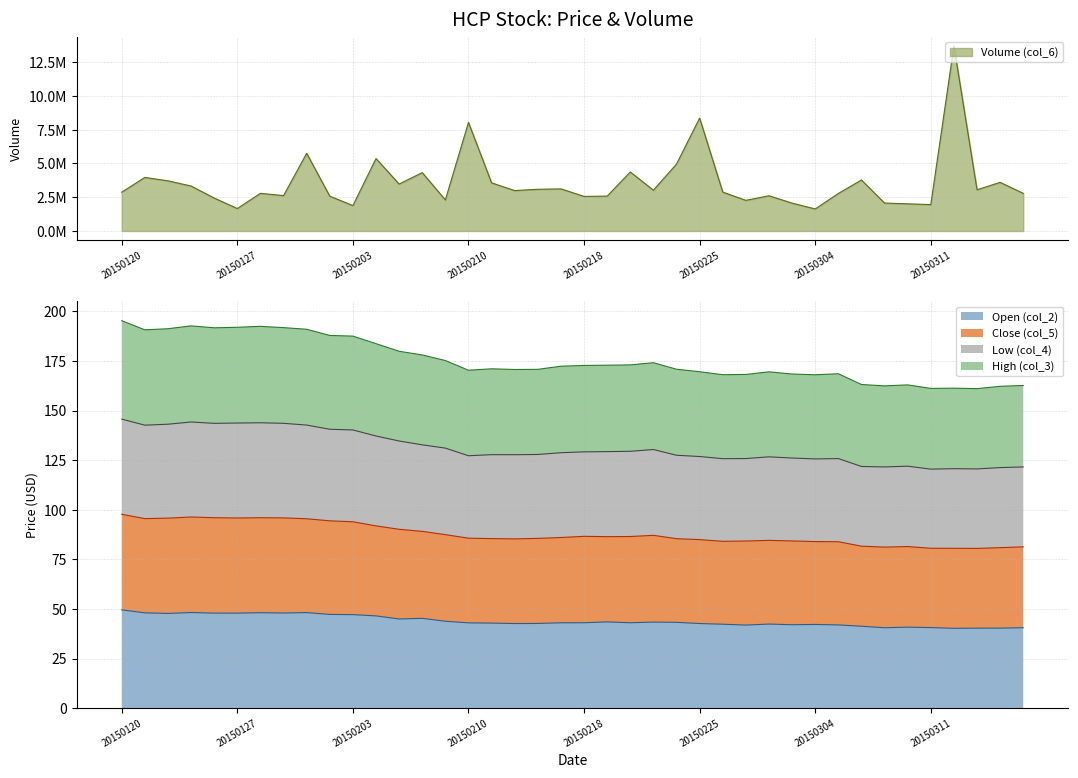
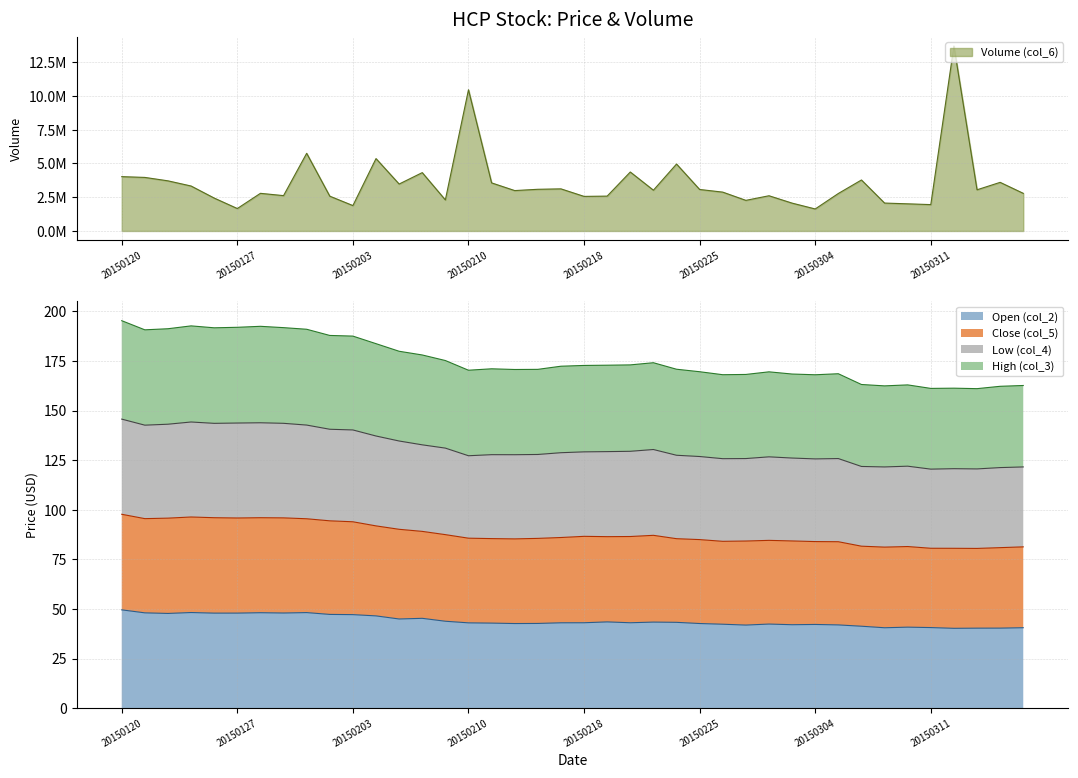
HCP Stock: Price & Volume, 20150120: 2900000 -> 4000000
HCP Stock: Price & Volume, 20150210: 8000000 -> 10500000
HCP Stock: Price & Volume, 20150225: 8400000 -> 3100000
